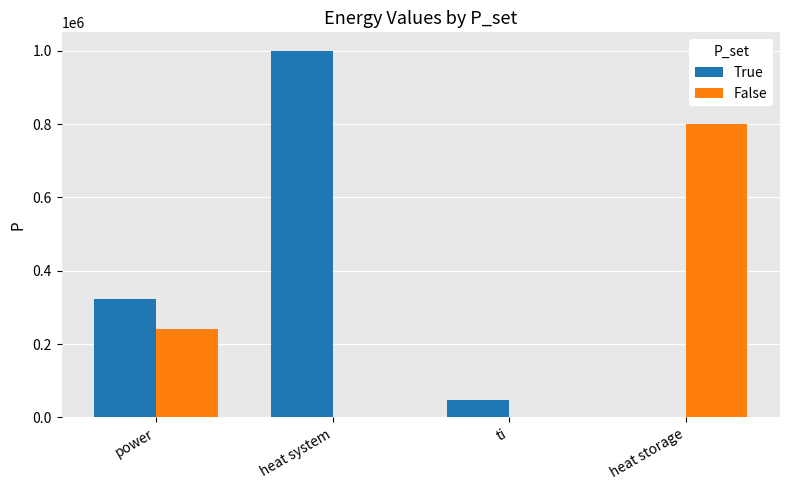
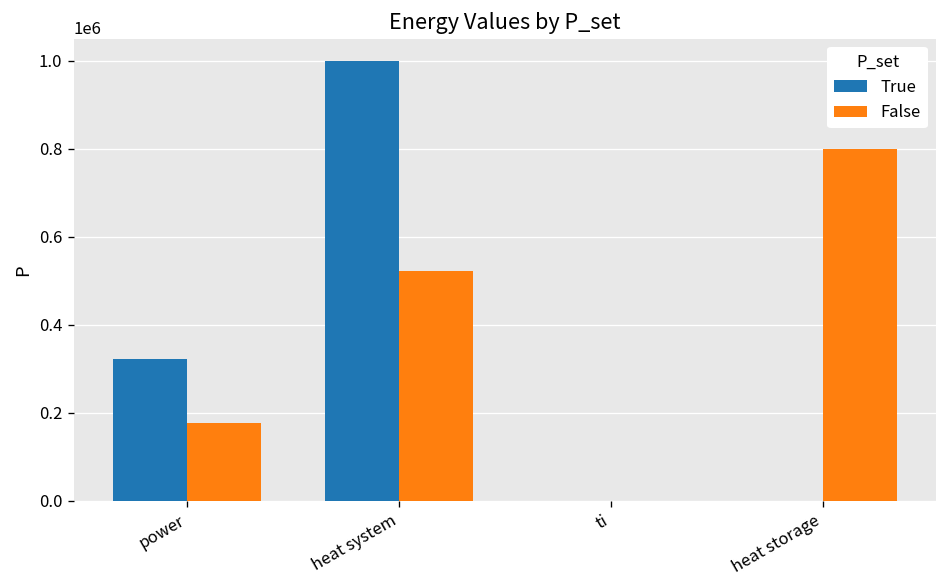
False, power: 240000 -> 180000
False, heat system: 0 -> 520000
True, ti: 50000 -> 0
